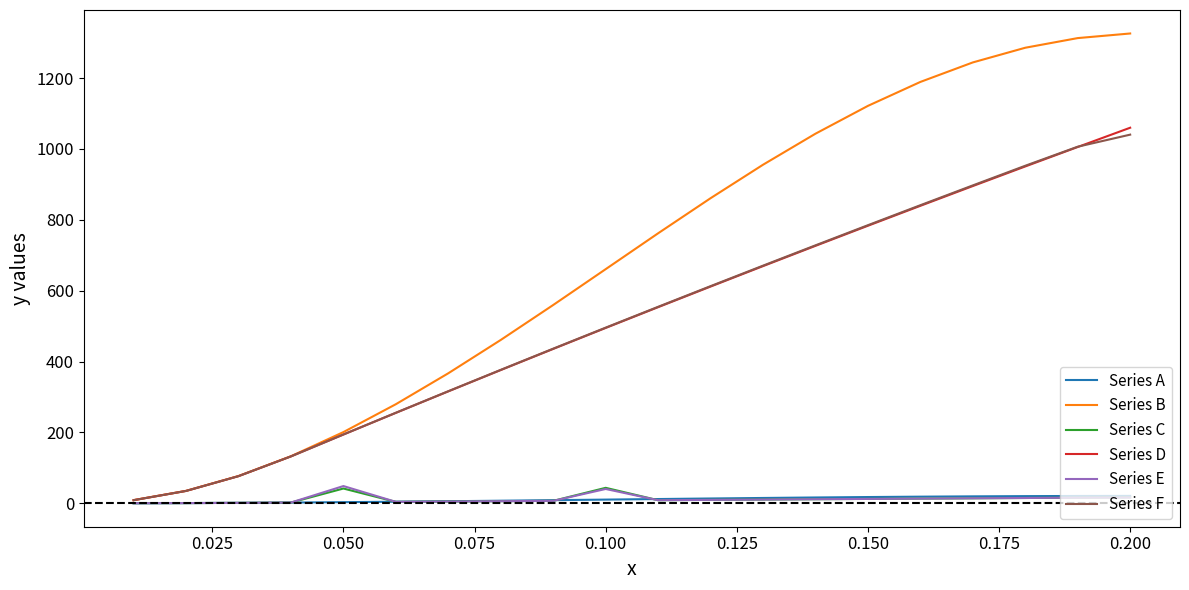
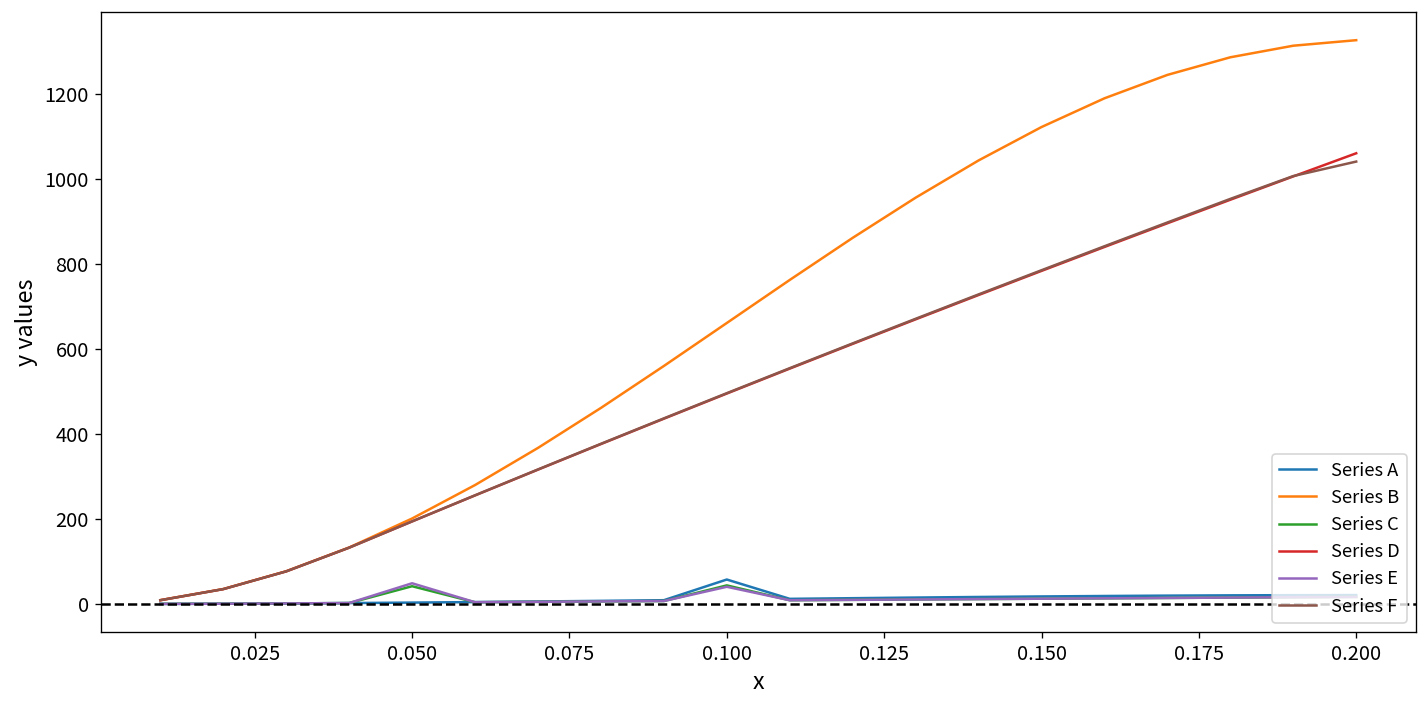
Series A, 0.100: 10 -> 60
